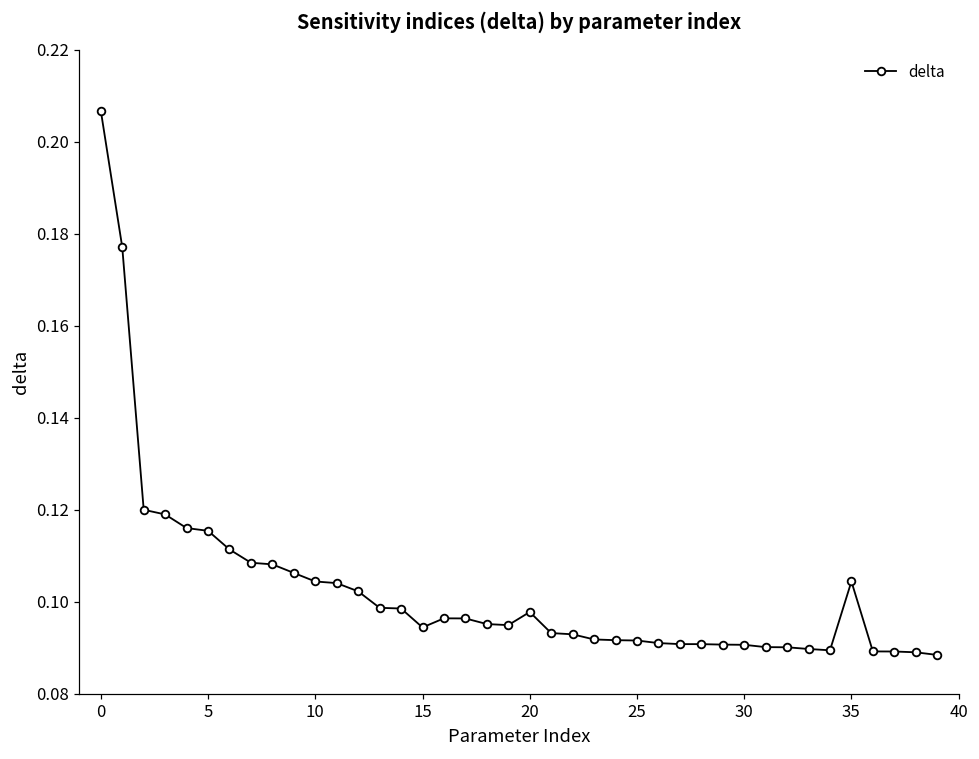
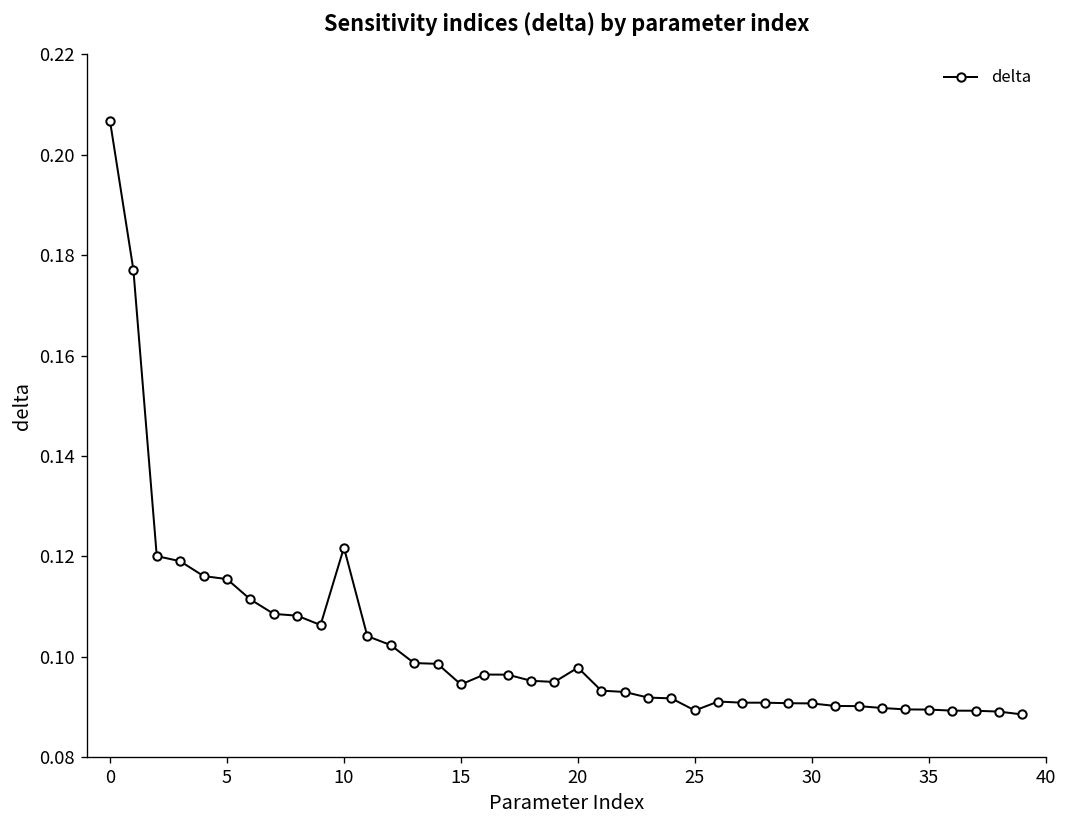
10: 0.104 -> 0.122
25: 0.092 -> 0.089
35: 0.104 -> 0.089
